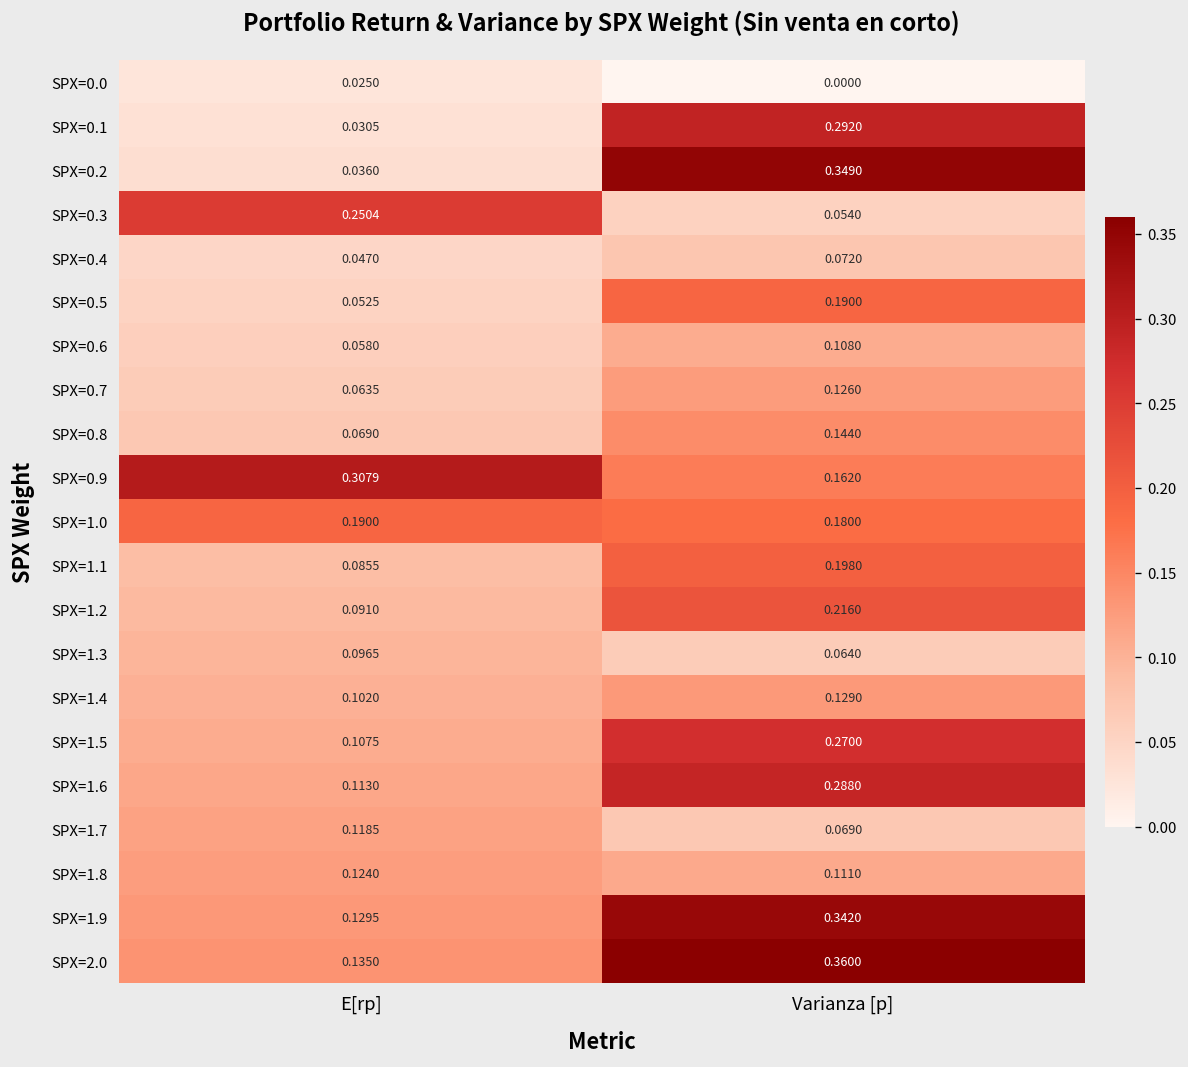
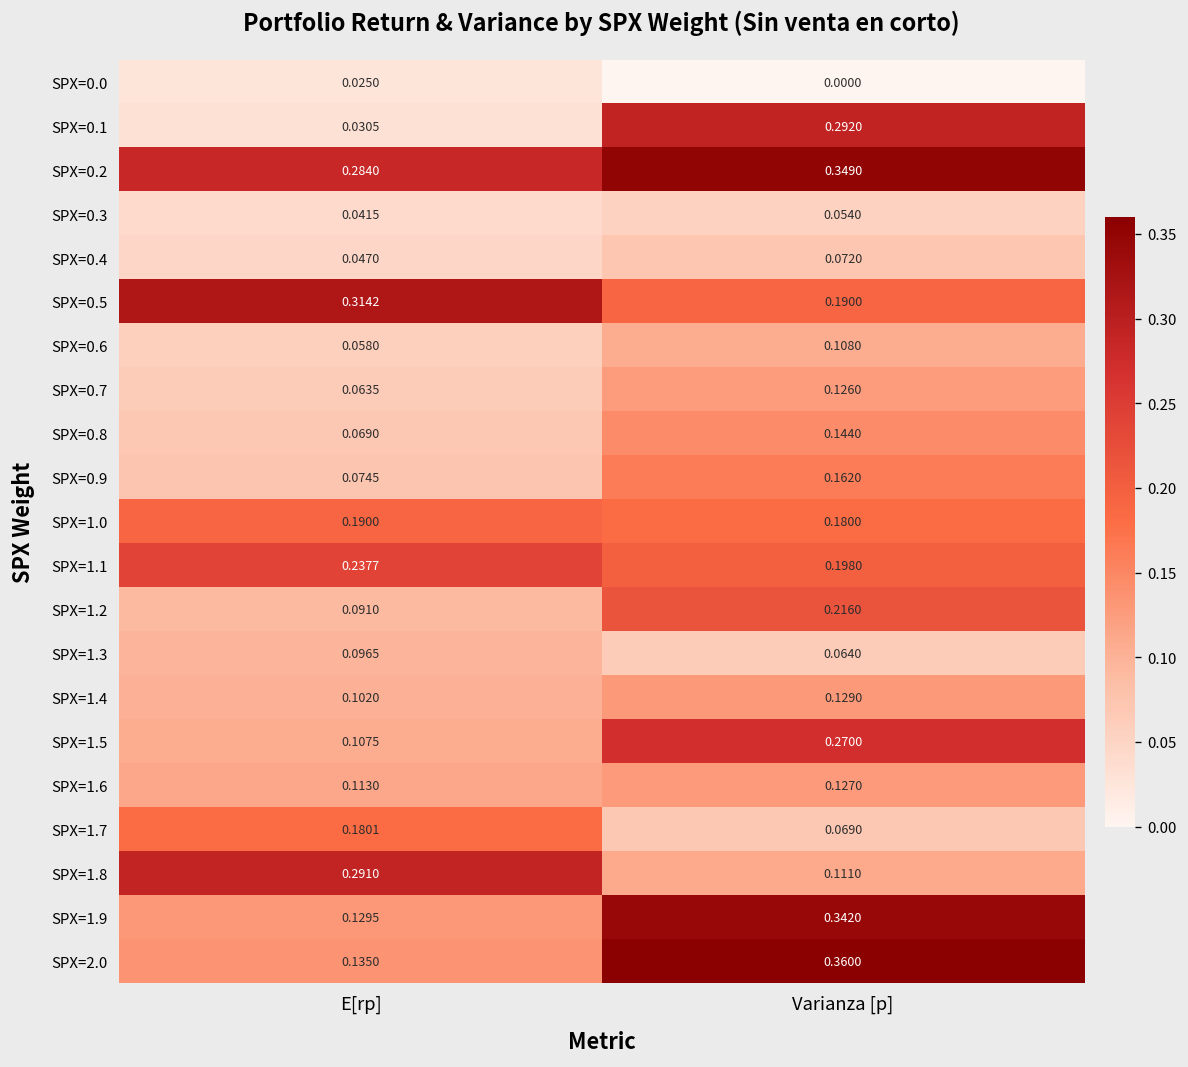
SPX=0.2, E[rp]: 0.0360 -> 0.2840
SPX=0.3, E[rp]: 0.2504 -> 0.0415
SPX=0.5, E[rp]: 0.0525 -> 0.3142
SPX=0.9, E[rp]: 0.3079 -> 0.0745
SPX=1.1, E[rp]: 0.0855 -> 0.2377
SPX=1.6, Varianza [p]: 0.2880 -> 0.1270
SPX=1.7, E[rp]: 0.1185 -> 0.1801
SPX=1.8, E[rp]: 0.1240 -> 0.2910
